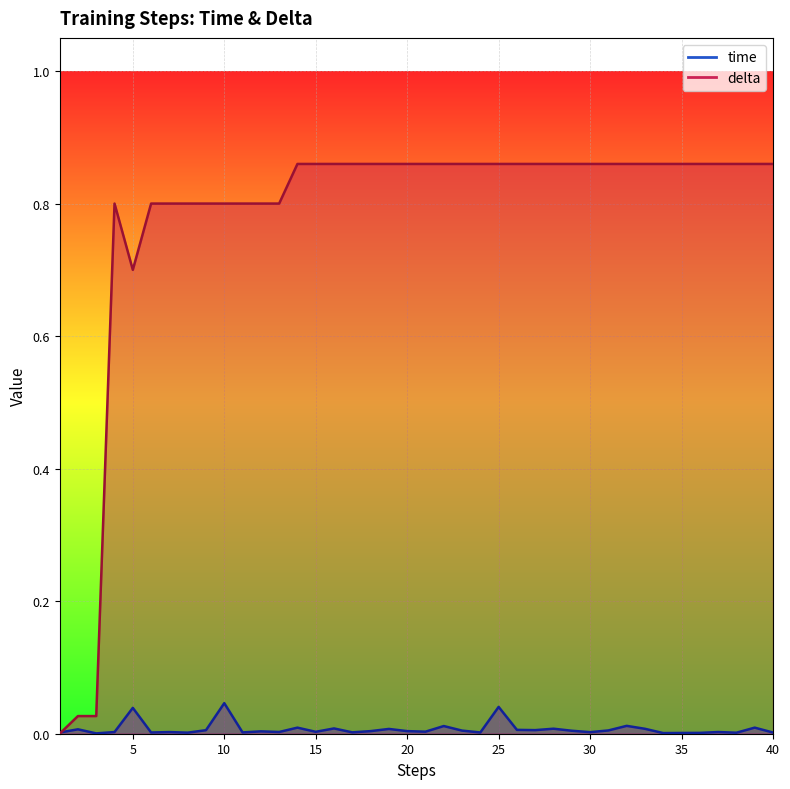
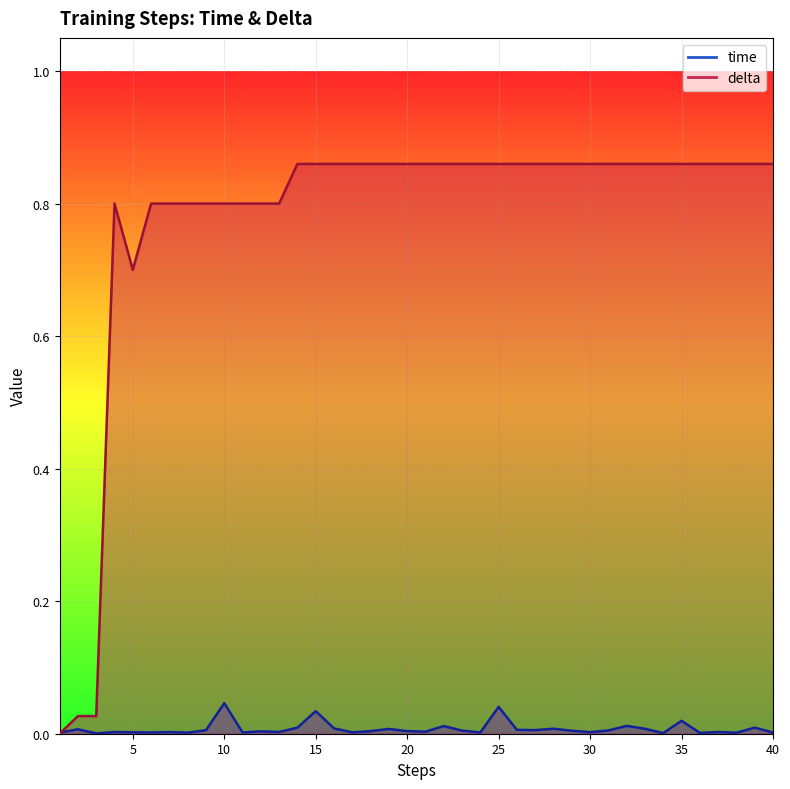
time, 5: 0.04 -> 0.00
time, 15: 0.00 -> 0.03
time, 35: 0.00 -> 0.02
